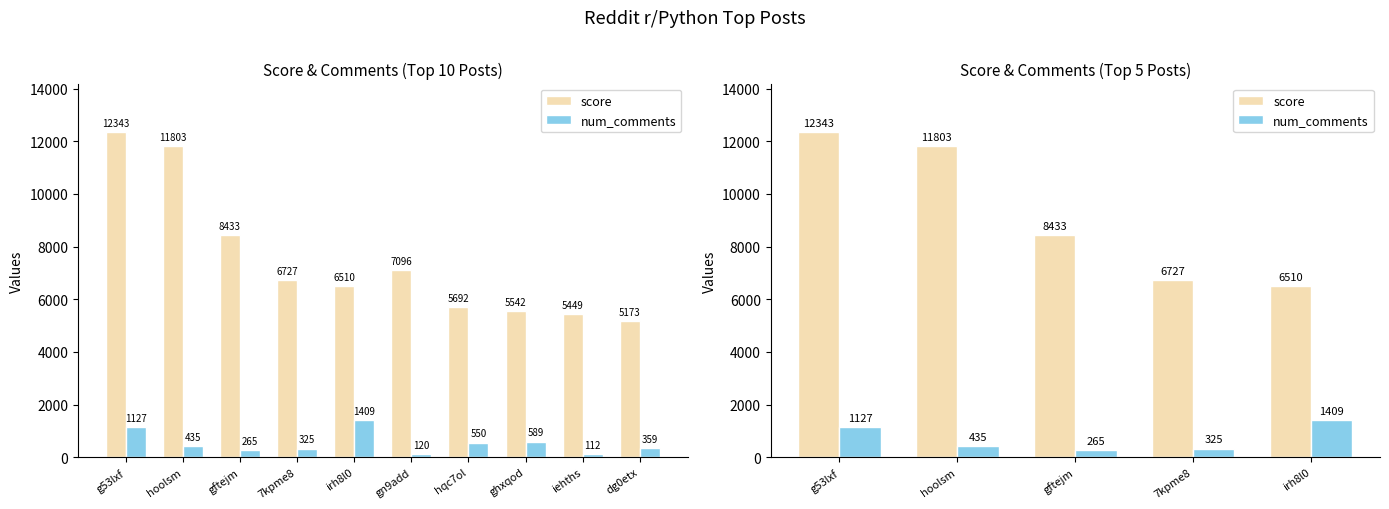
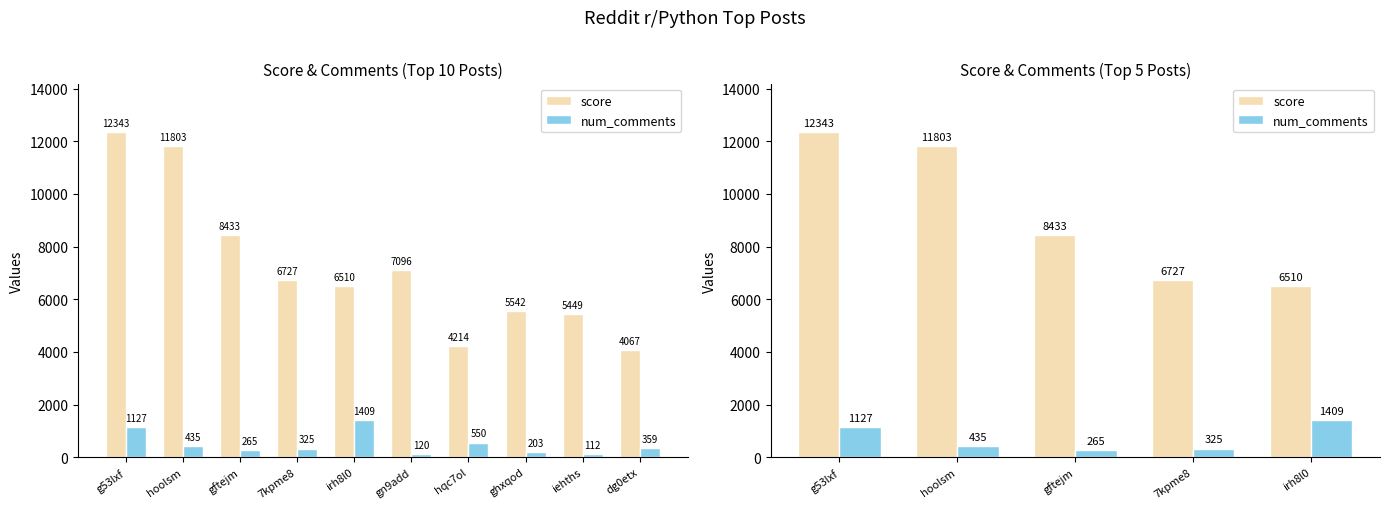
Score & Comments (Top 10 Posts), score, hqc7ol: 5692 -> 4214
Score & Comments (Top 10 Posts), num_comments, ghxqod: 589 -> 203
Score & Comments (Top 10 Posts), score, dg0etx: 5173 -> 4067
